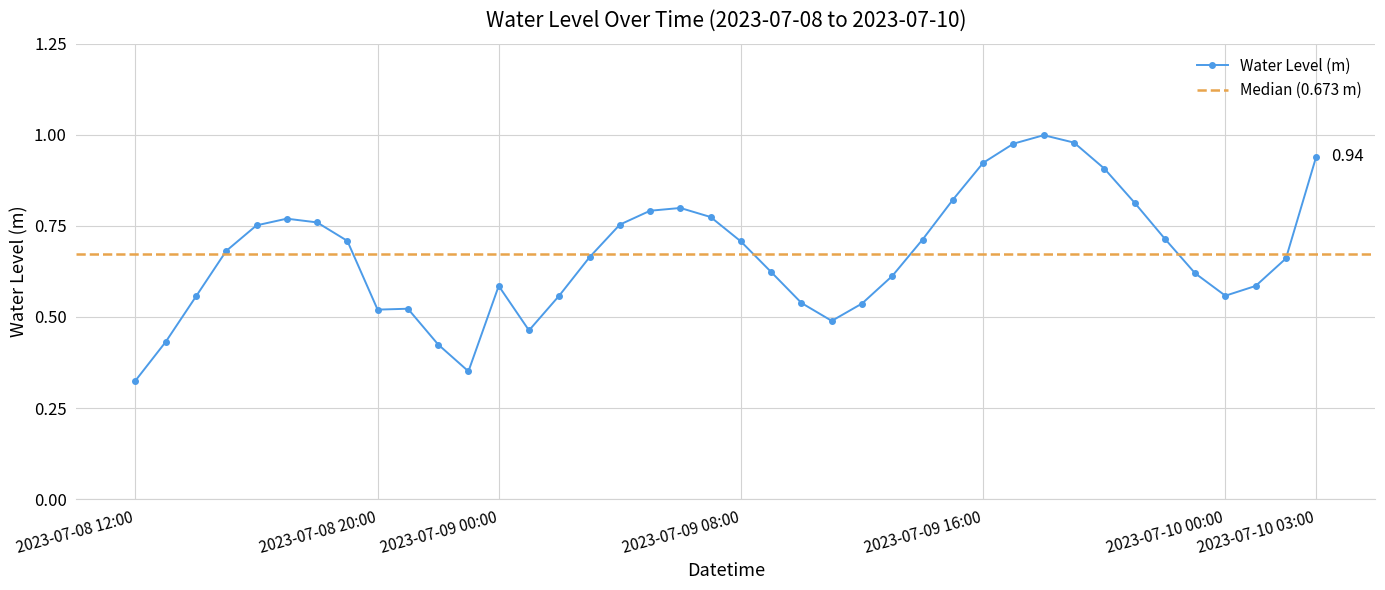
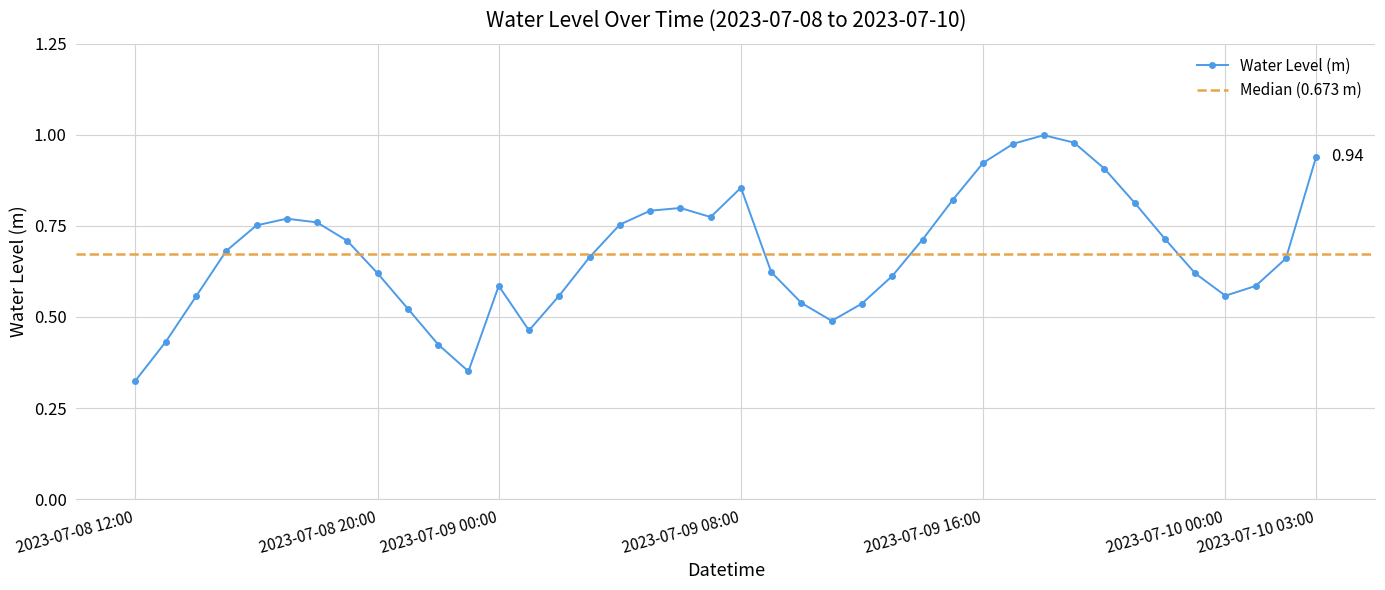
2023-07-08 20:00: 0.52 -> 0.62
2023-07-09 08:00: 0.71 -> 0.85
